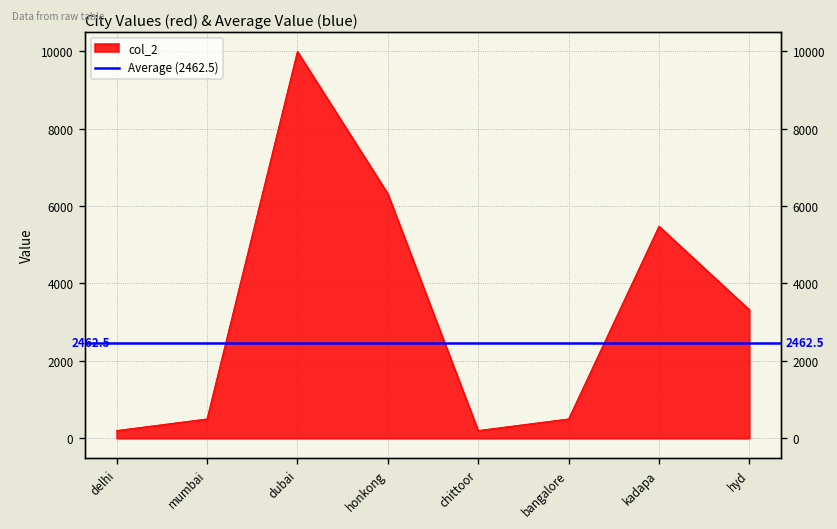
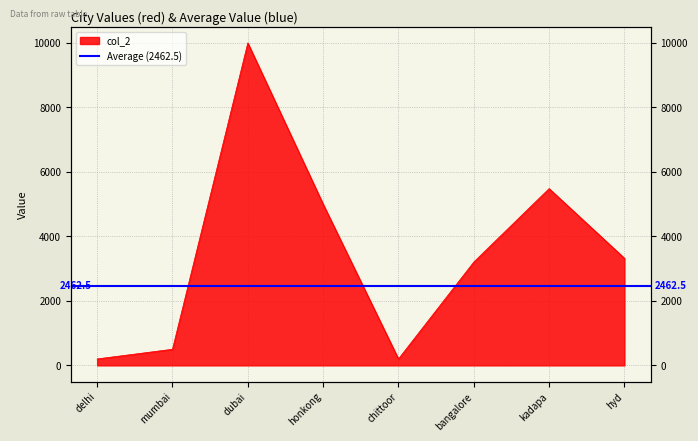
honkong: 6300 -> 5000
bangalore: 500 -> 3200
